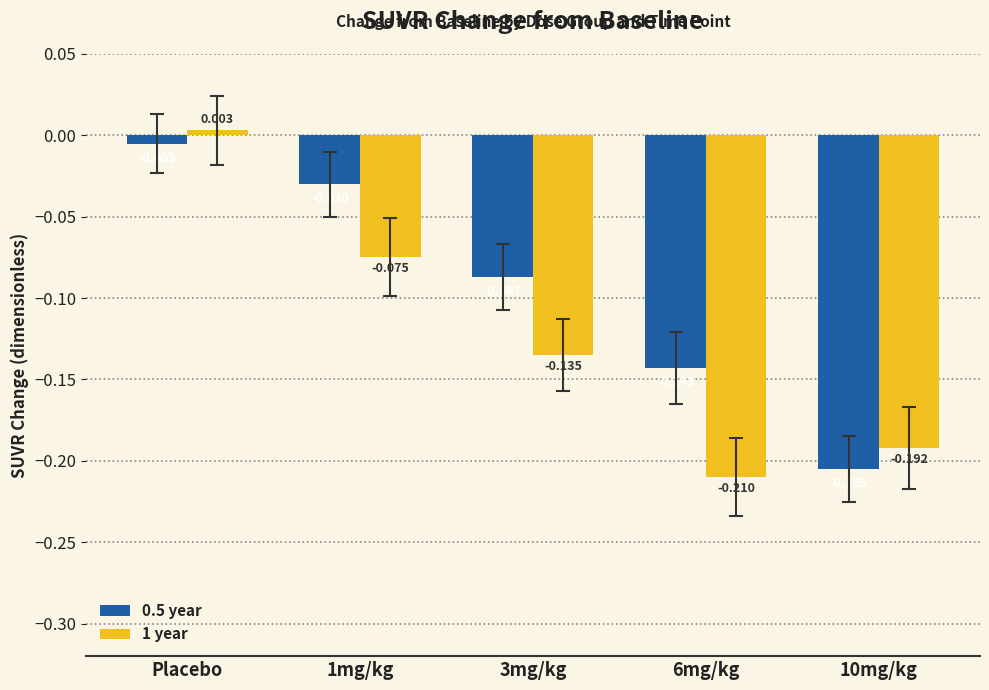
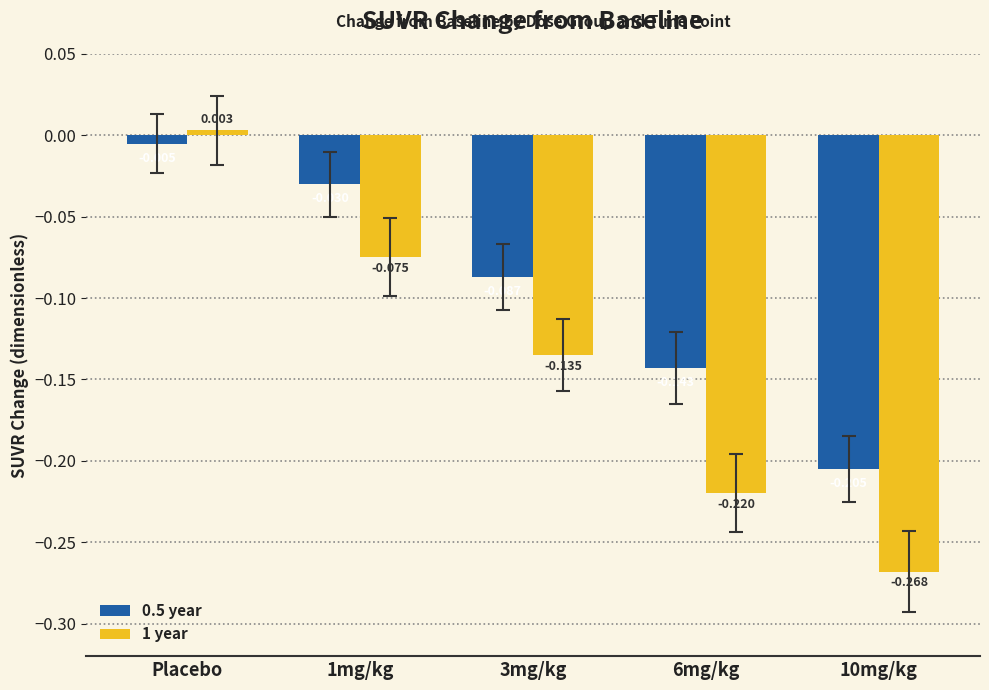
1 year, 6mg/kg: -0.210 -> -0.220
1 year, 10mg/kg: -0.192 -> -0.268
